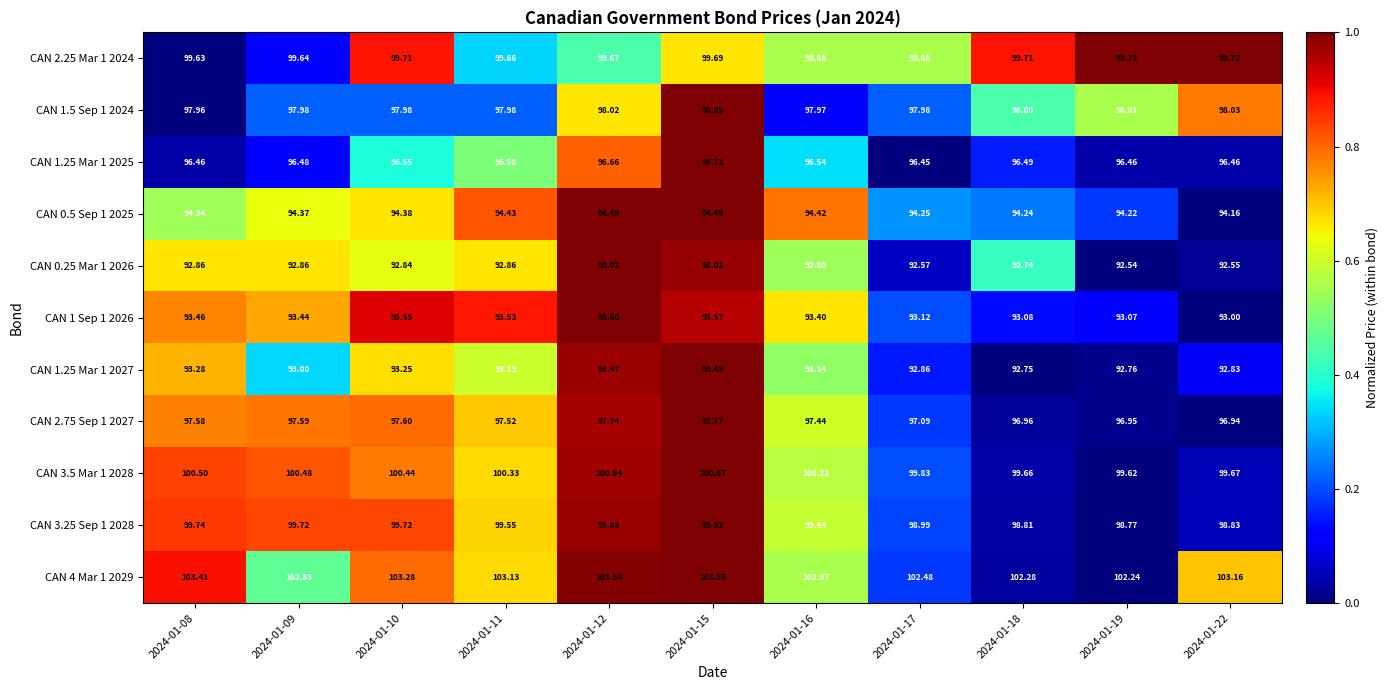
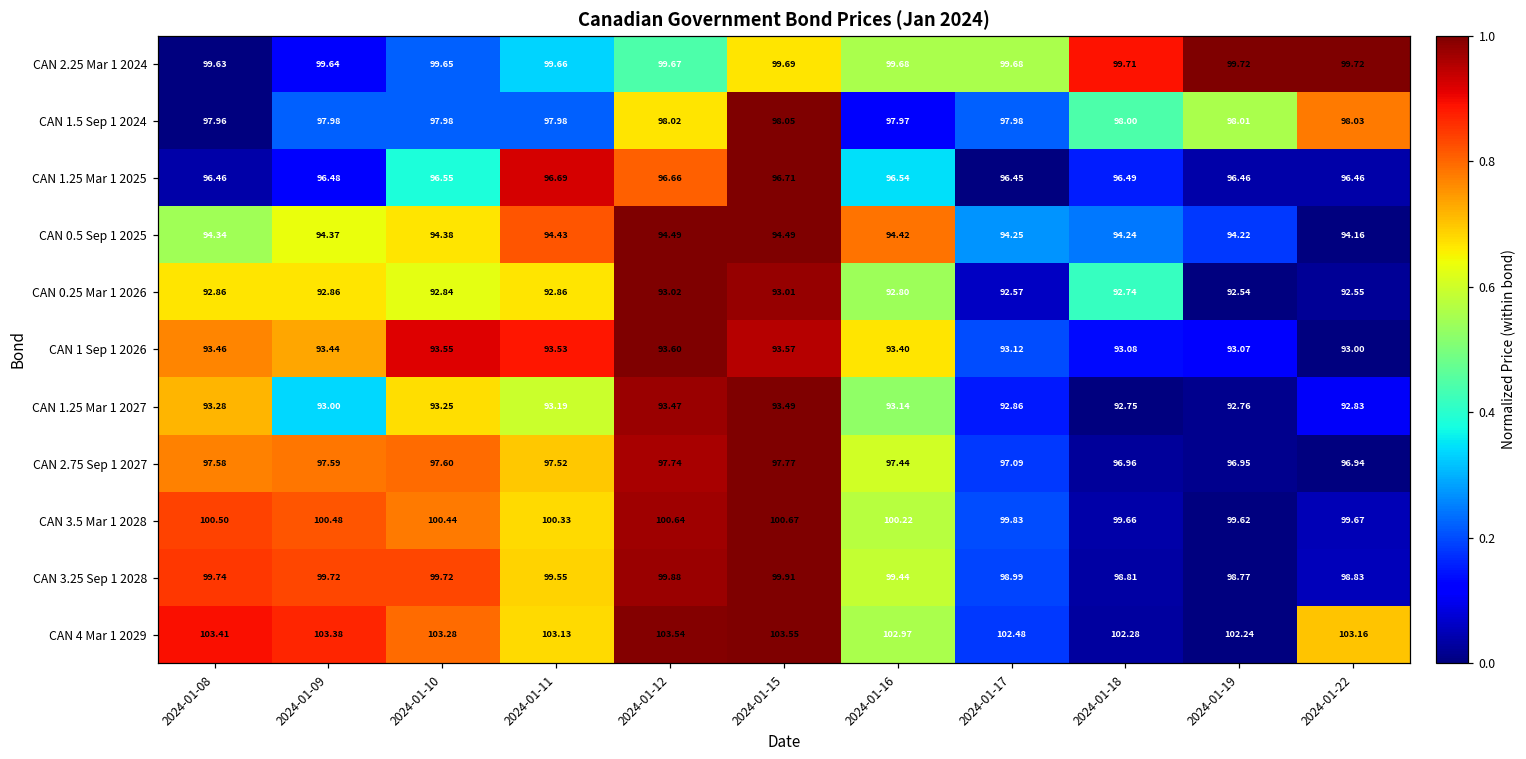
CAN 2.25 Mar 1 2024, 2024-01-10: 99.71 -> 99.65
CAN 1.25 Mar 1 2025, 2024-01-11: 96.58 -> 96.69
CAN 4 Mar 1 2029, 2024-01-09: 102.85 -> 103.38
